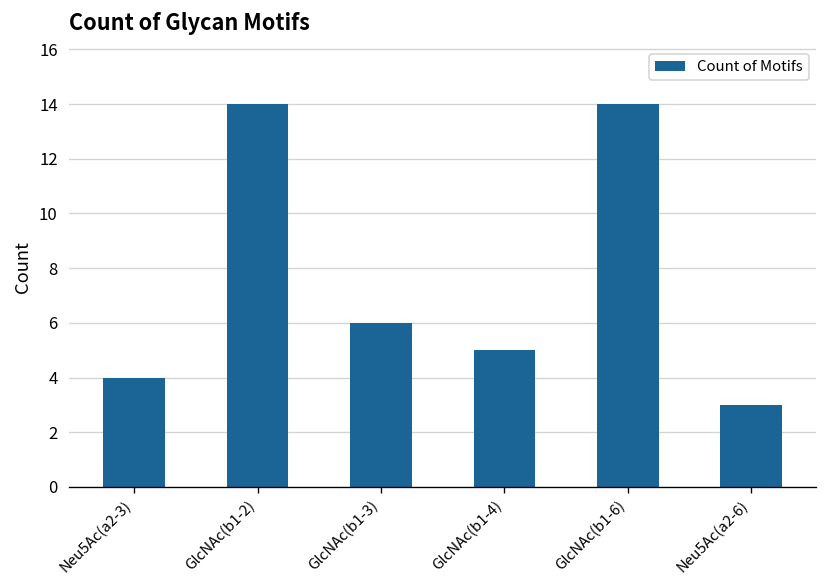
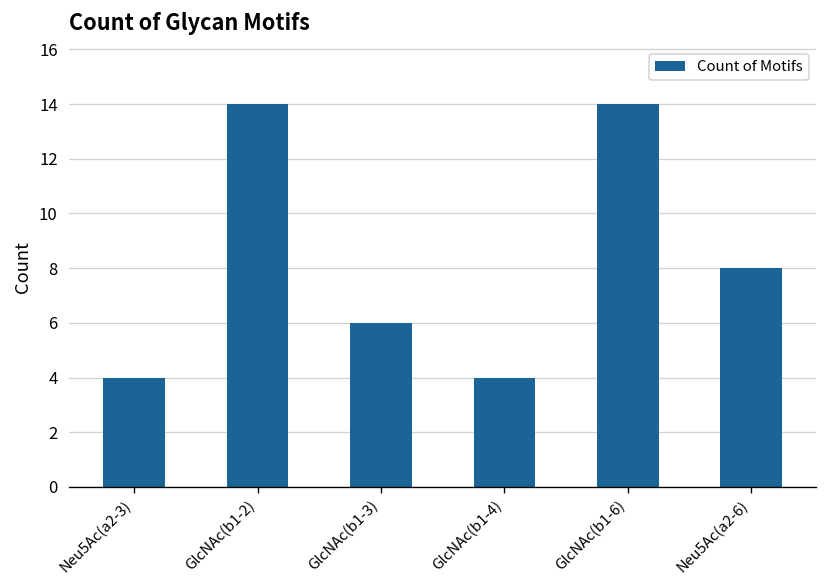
GlcNAc(b1-4): 5 -> 4
Neu5Ac(a2-6): 3 -> 8
